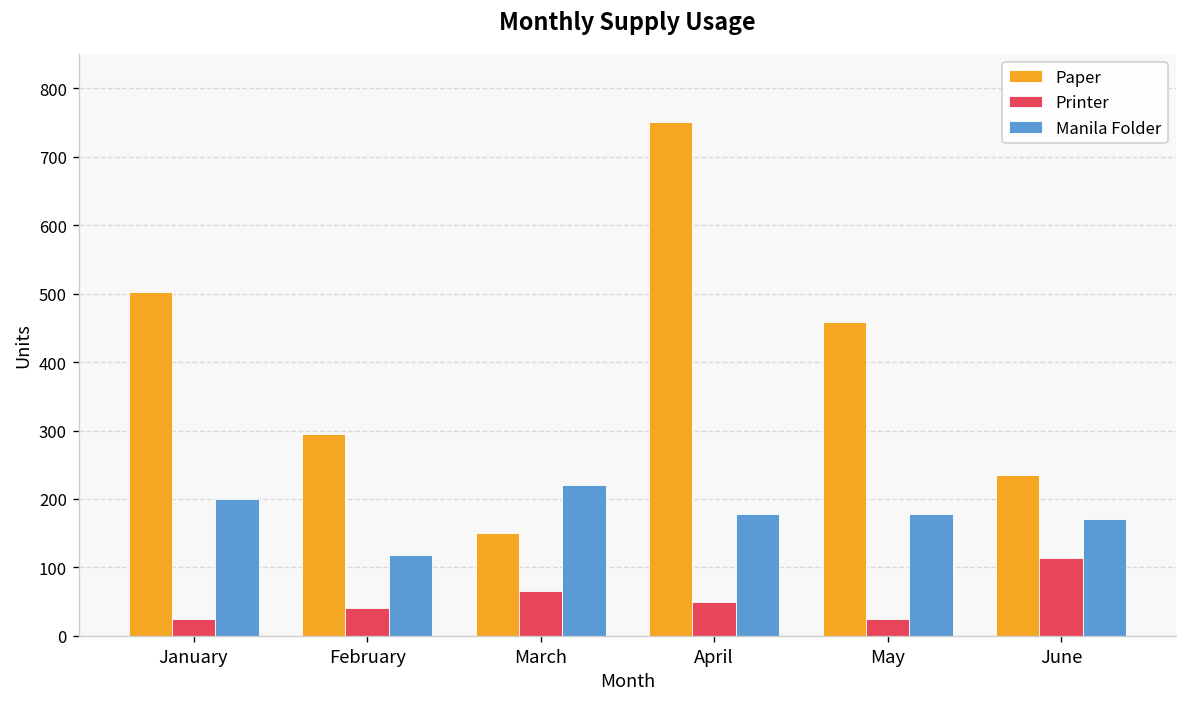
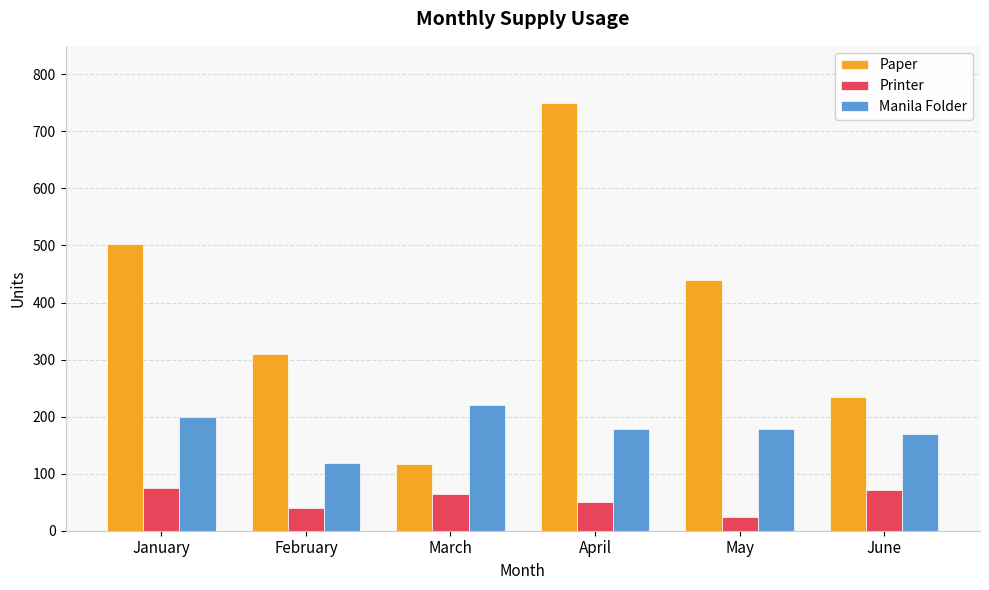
Printer, January: 20 -> 80
Paper, February: 300 -> 310
Paper, March: 150 -> 120
Paper, May: 460 -> 440
Printer, June: 110 -> 70
